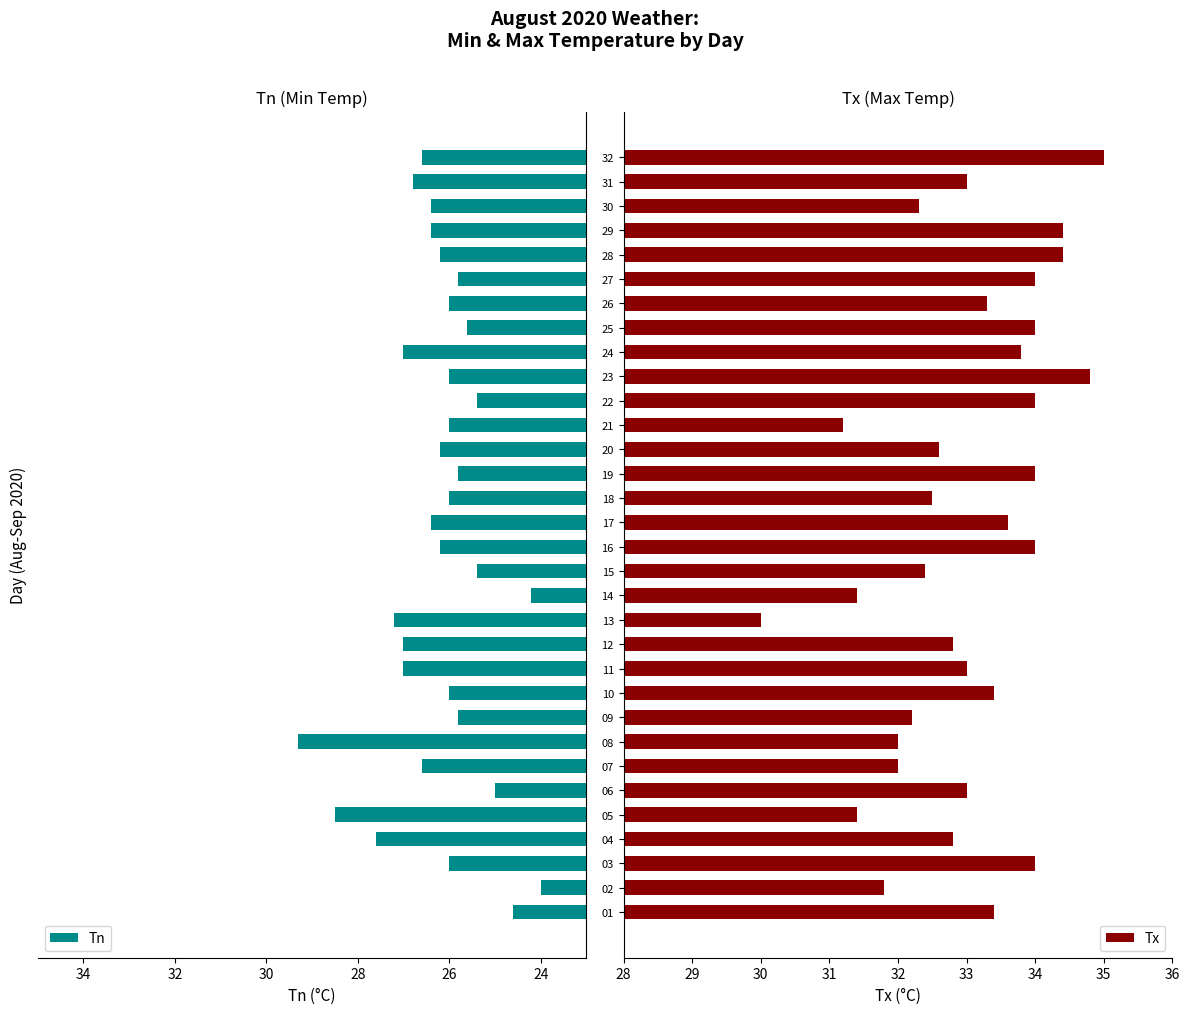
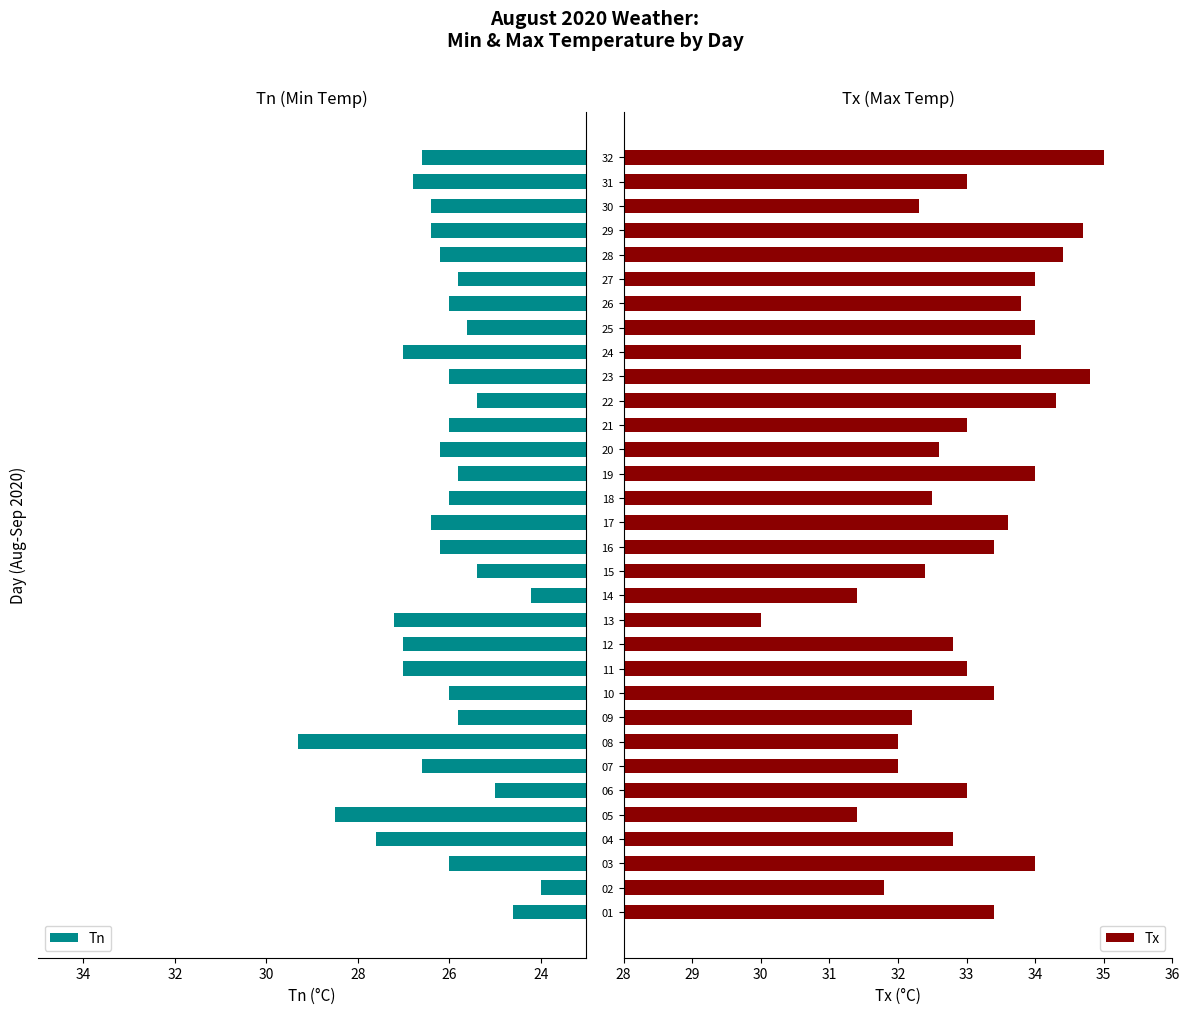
Tx (Max Temp), 29: 34.4 -> 34.7
Tx (Max Temp), 26: 33.3 -> 33.8
Tx (Max Temp), 22: 34.0 -> 34.3
Tx (Max Temp), 21: 31.2 -> 33.0
Tx (Max Temp), 16: 34.0 -> 33.4
